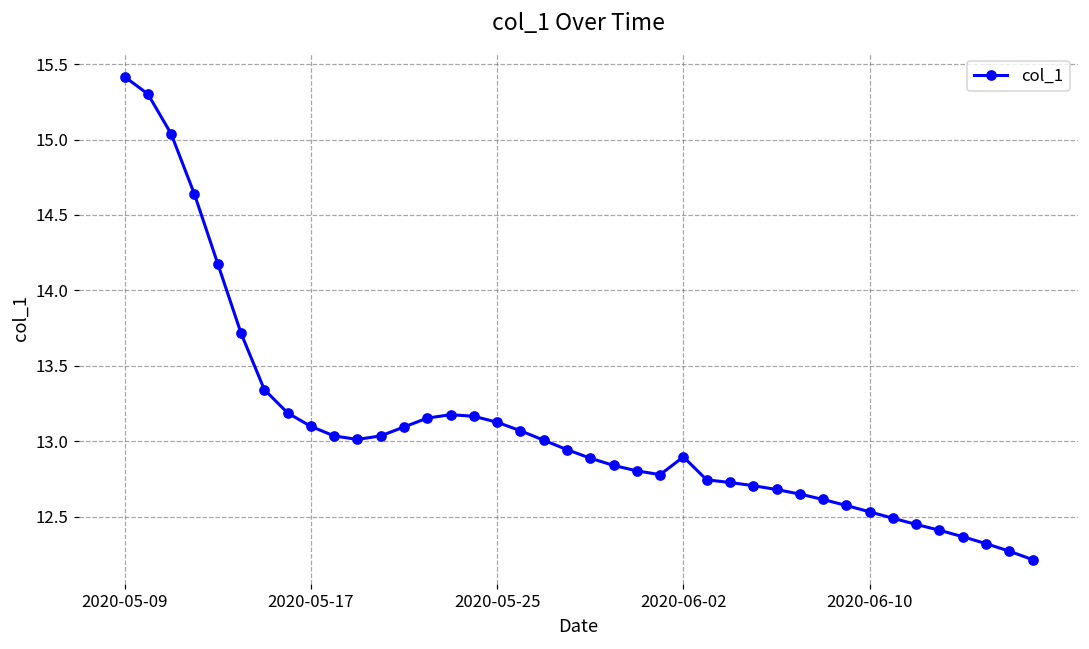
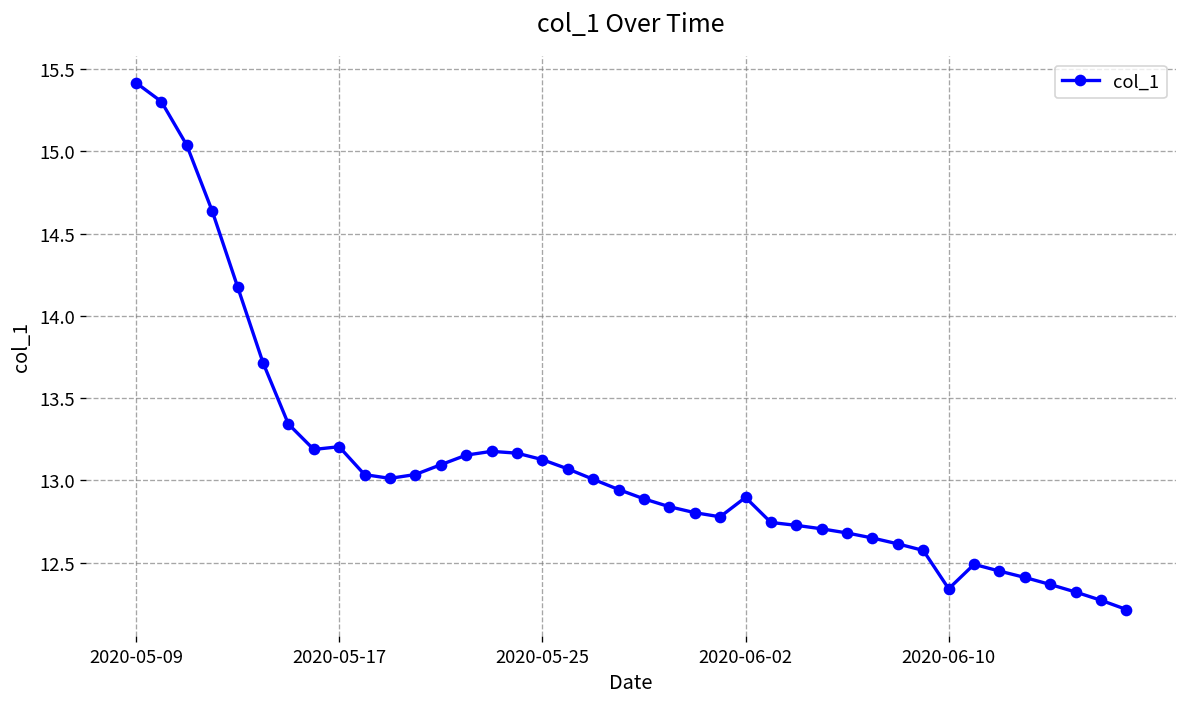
2020-05-17: 13.10 -> 13.21
2020-06-10: 12.53 -> 12.34
